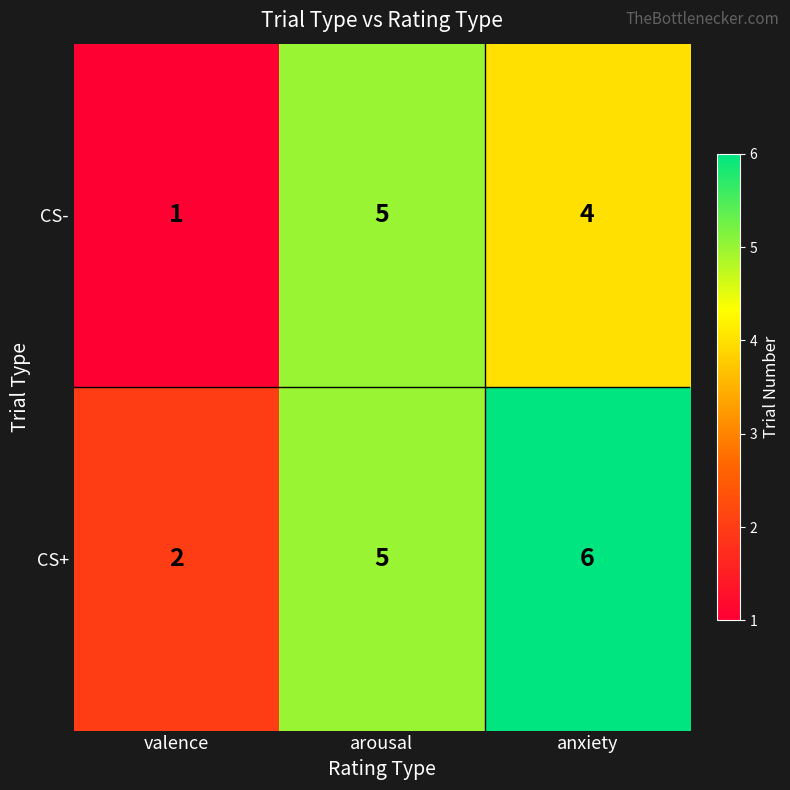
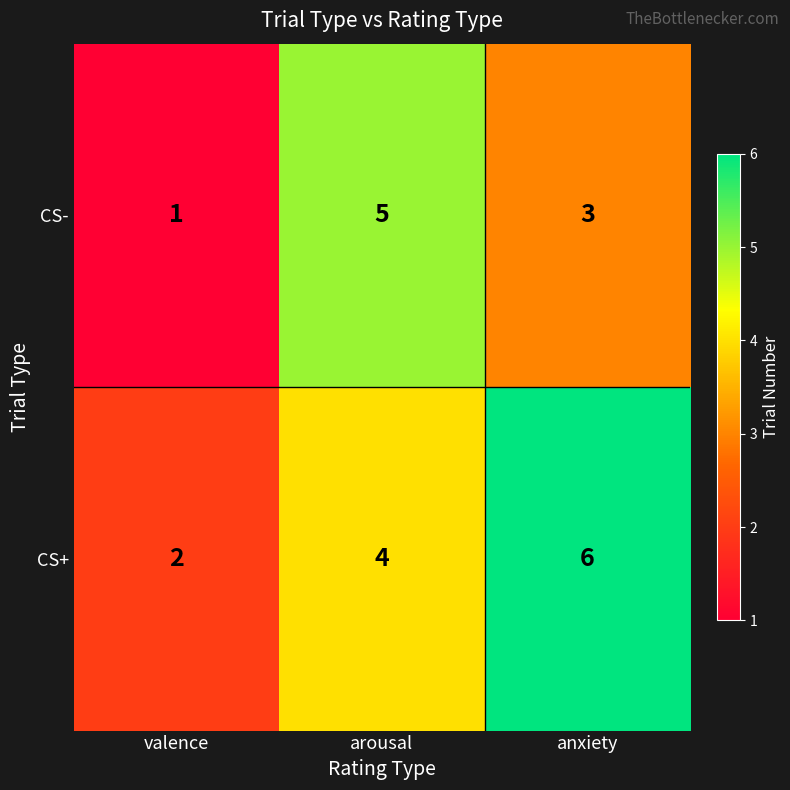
CS-, anxiety: 4 -> 3
CS+, arousal: 5 -> 4
